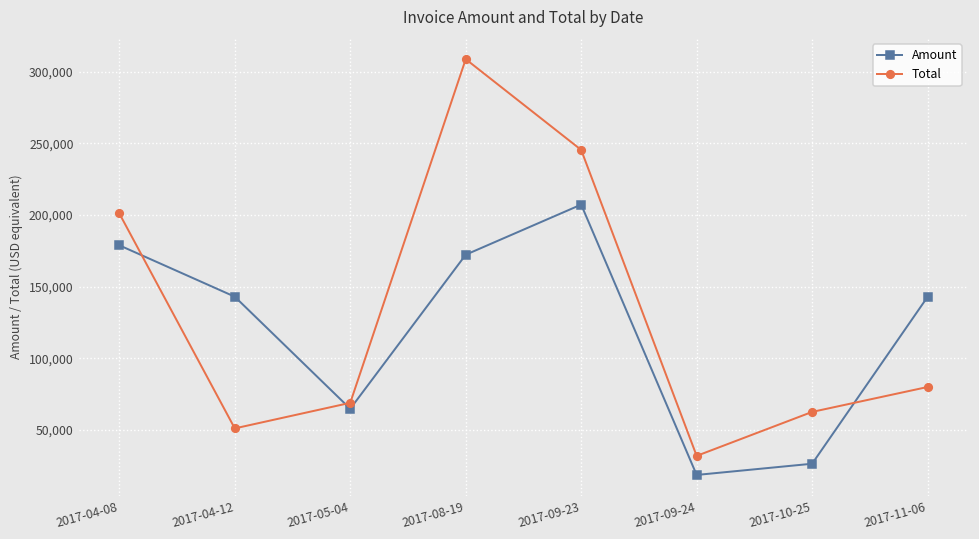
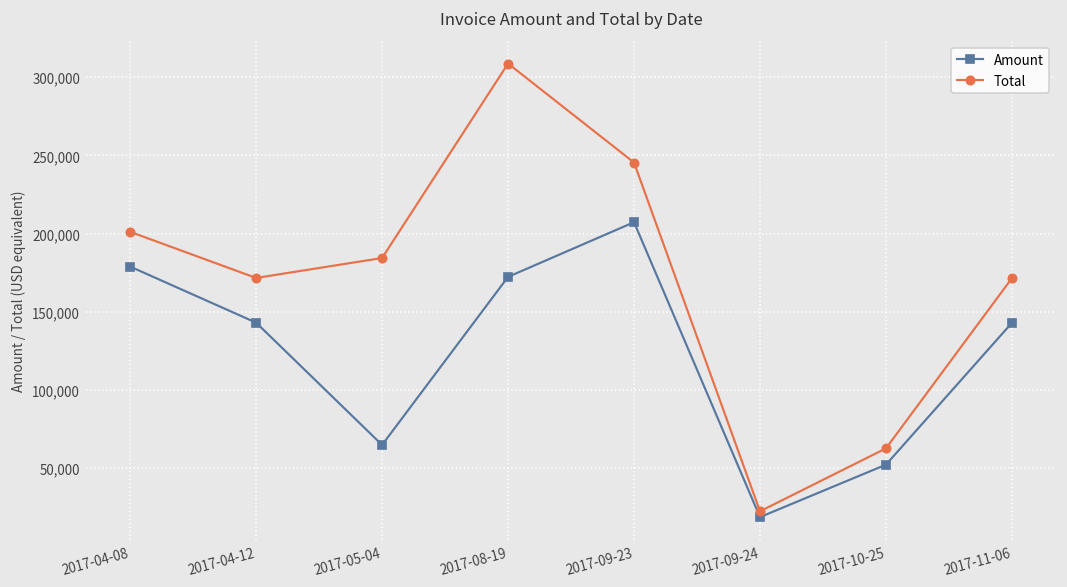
Total, 2017-04-12: 51,000 -> 172,000
Total, 2017-05-04: 69,000 -> 184,000
Total, 2017-09-24: 32,000 -> 22,000
Amount, 2017-10-25: 26,000 -> 52,000
Total, 2017-11-06: 80,000 -> 171,000
